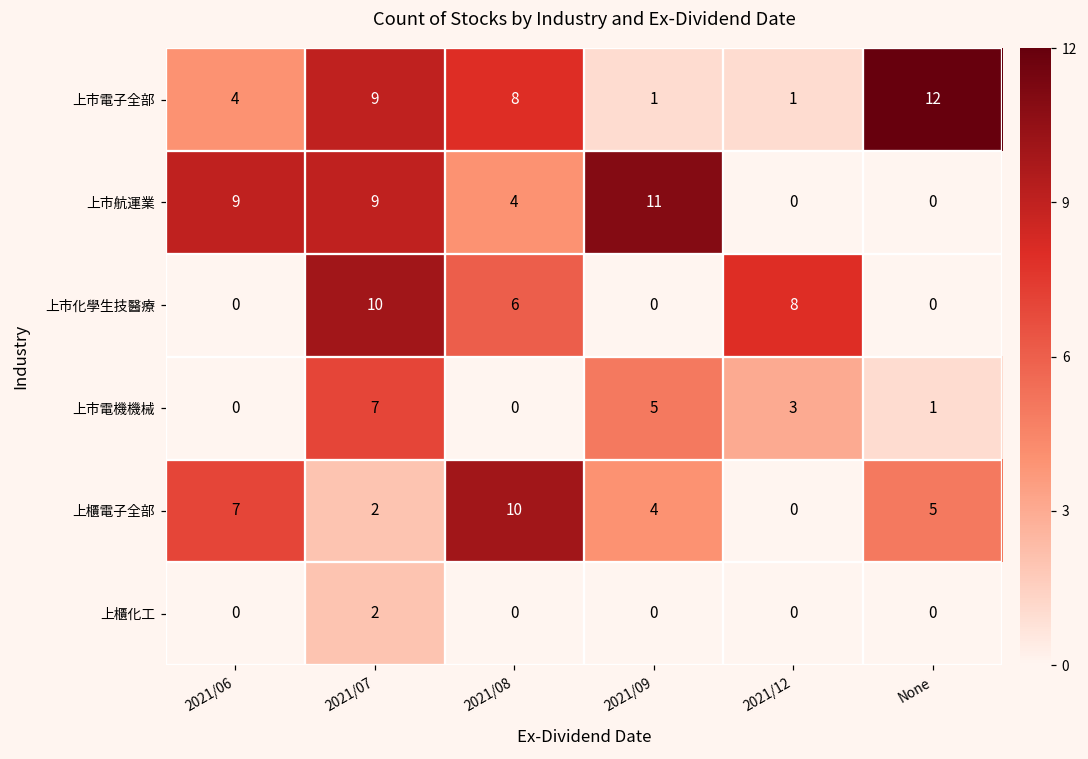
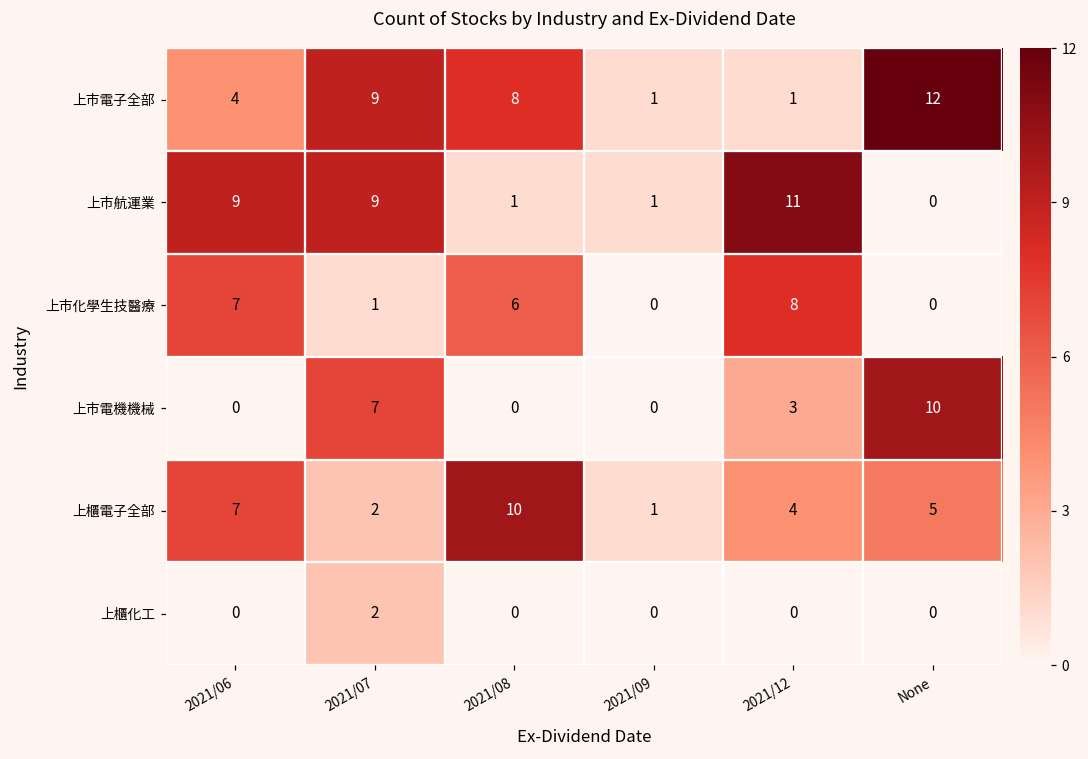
上市航運業, 2021/08: 4 -> 1
上市航運業, 2021/09: 11 -> 1
上市航運業, 2021/12: 0 -> 11
上市化學生技醫療, 2021/06: 0 -> 7
上市化學生技醫療, 2021/07: 10 -> 1
上市電機機械, 2021/09: 5 -> 0
上市電機機械, None: 1 -> 10
上櫃電子全部, 2021/09: 4 -> 1
上櫃電子全部, 2021/12: 0 -> 4
